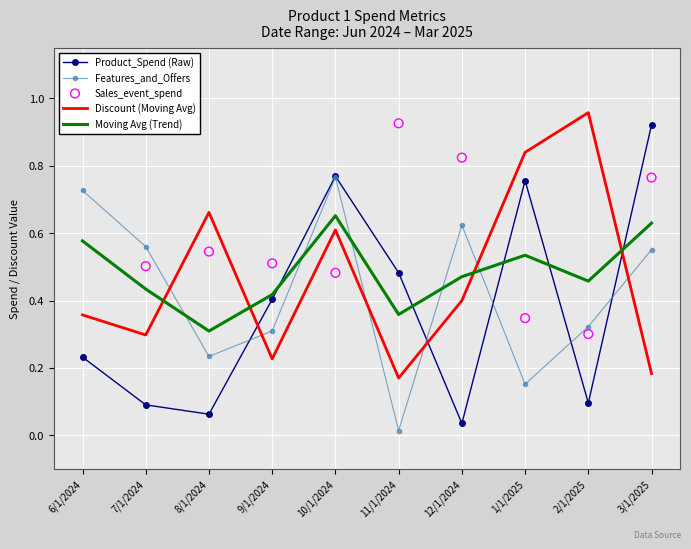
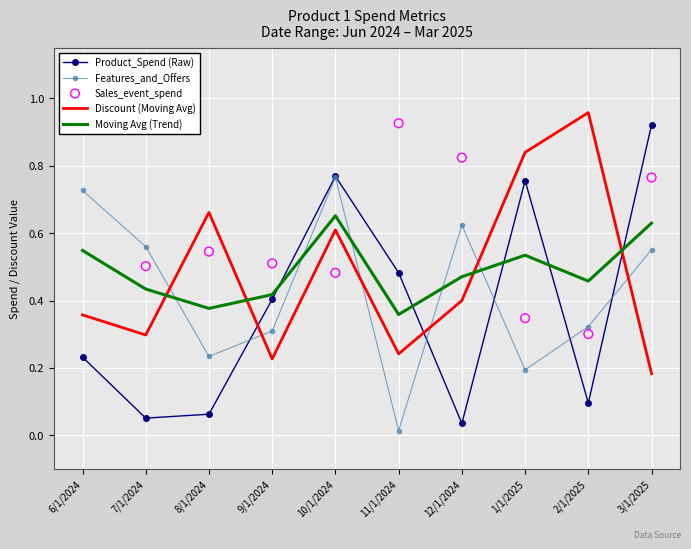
Moving Avg (Trend), 6/1/2024: 0.58 -> 0.55
Product_Spend (Raw), 7/1/2024: 0.09 -> 0.05
Moving Avg (Trend), 8/1/2024: 0.31 -> 0.38
Discount (Moving Avg), 11/1/2024: 0.17 -> 0.24
Features_and_Offers, 1/1/2025: 0.15 -> 0.19
